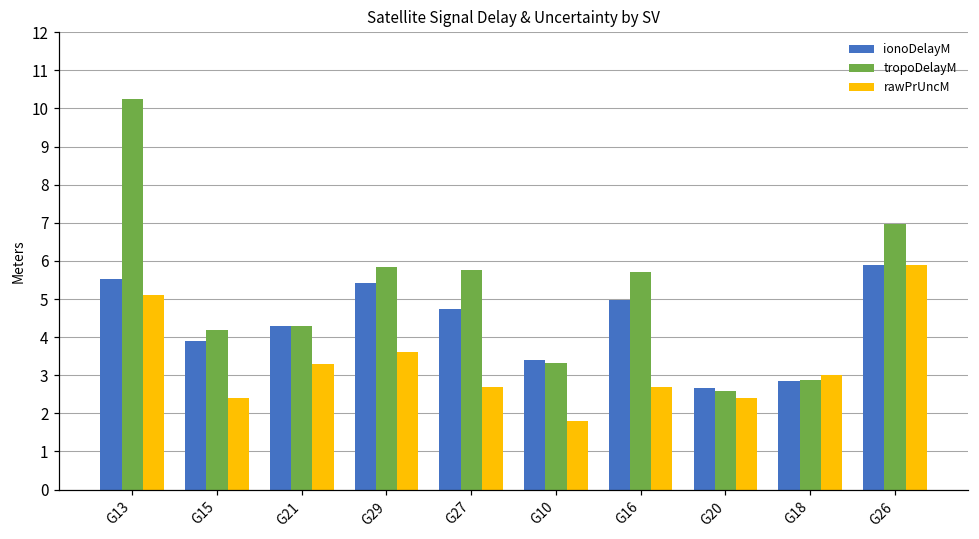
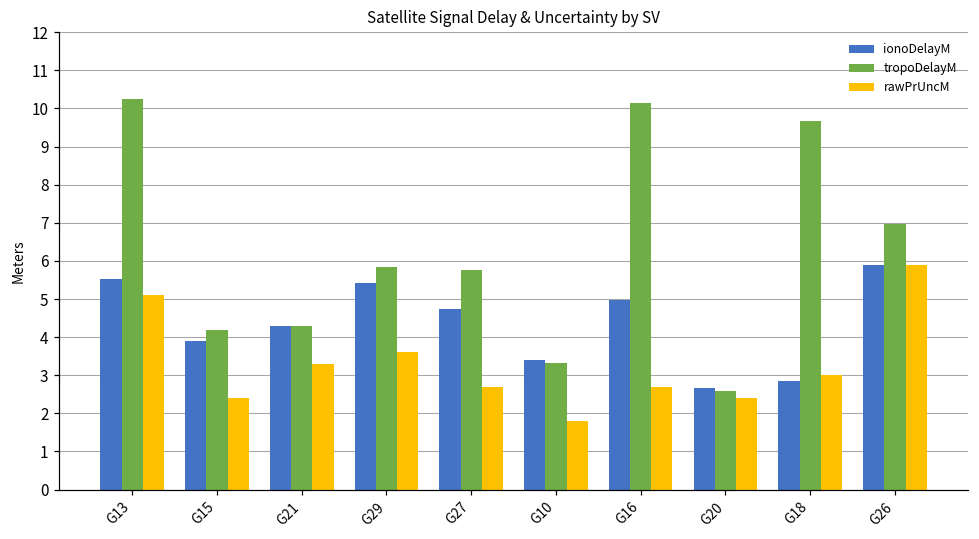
tropoDelayM, G16: 5.7 -> 10.1
tropoDelayM, G18: 2.9 -> 9.7
